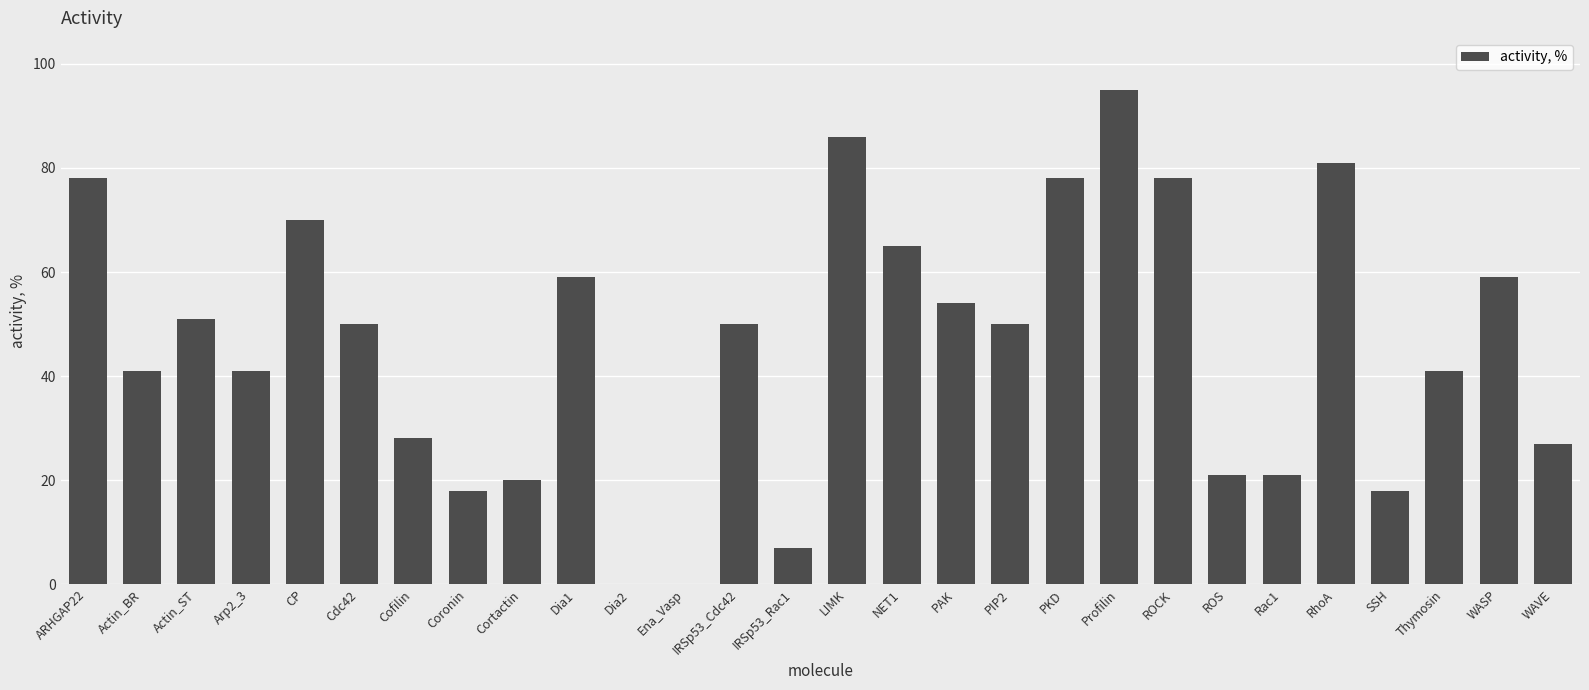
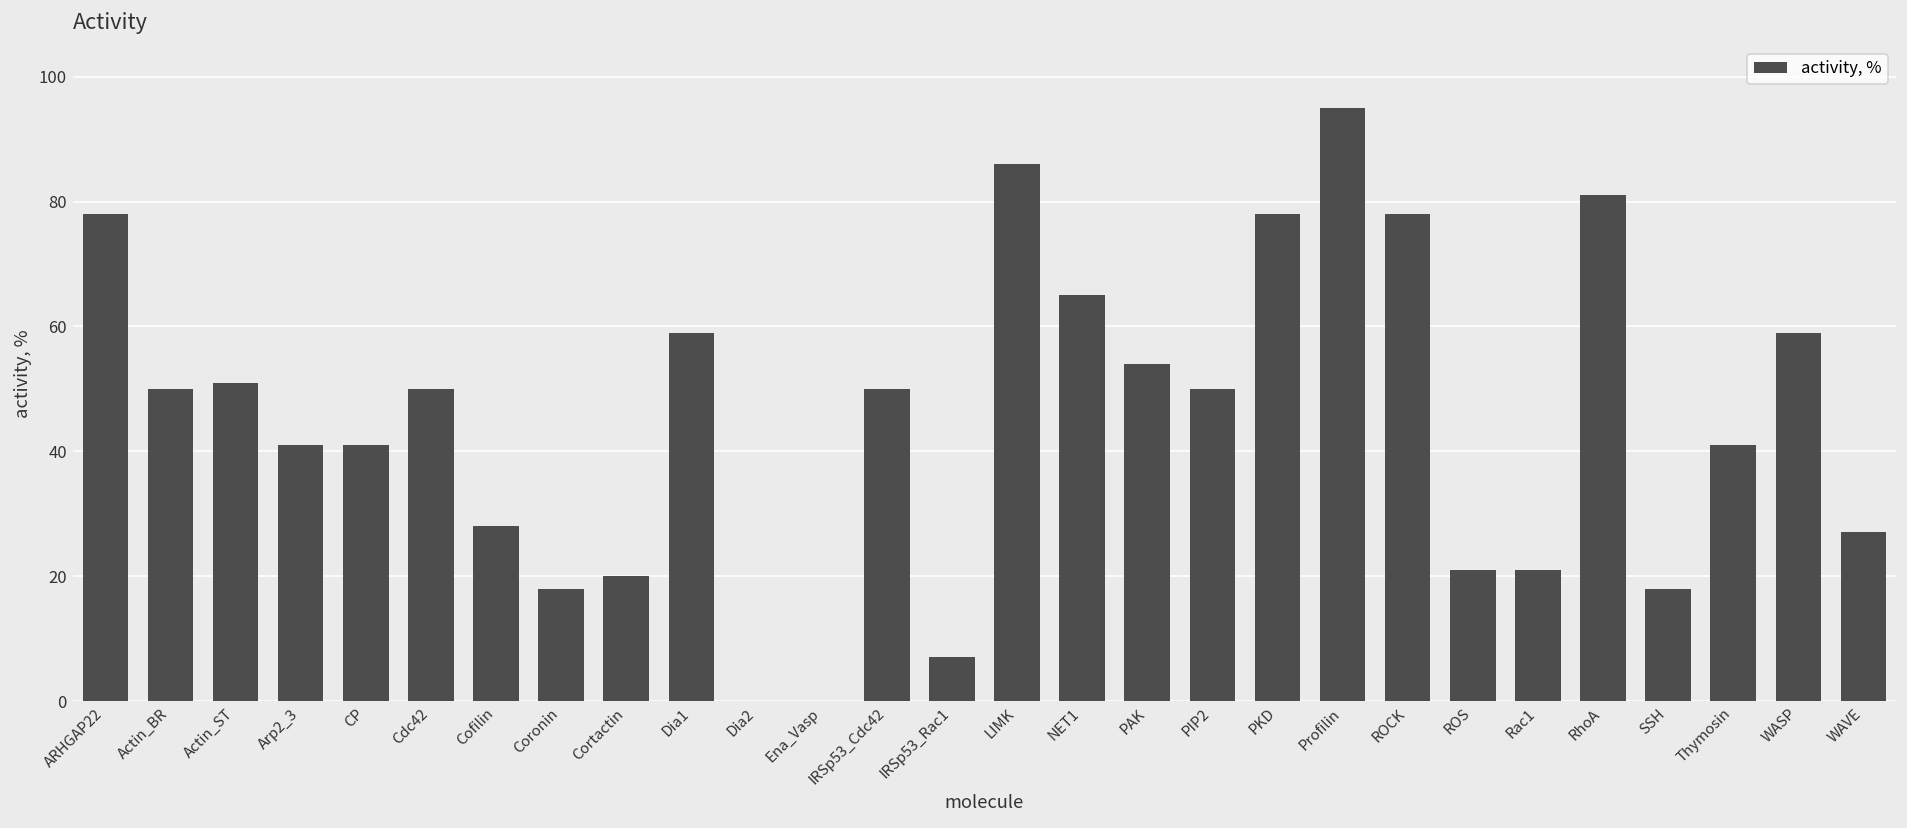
Actin_BR: 41 -> 50
CP: 70 -> 41
